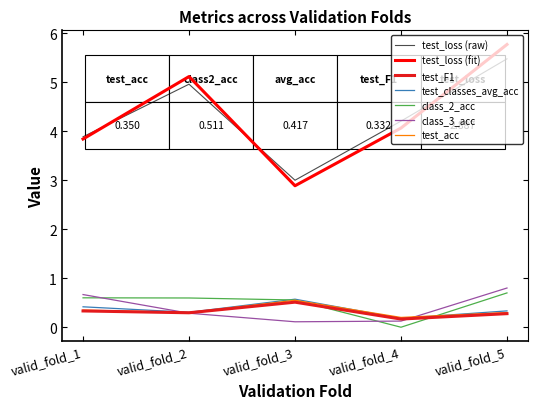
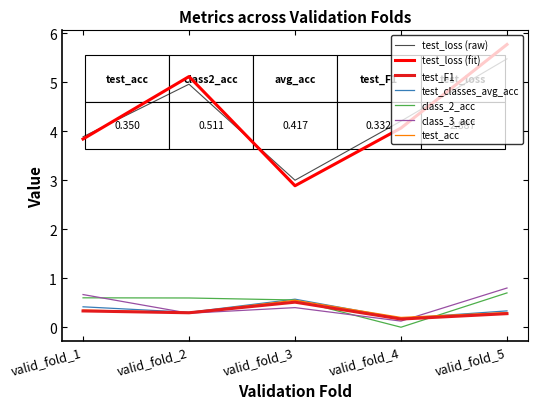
class_3_acc, valid_fold_3: 0.1 -> 0.4
